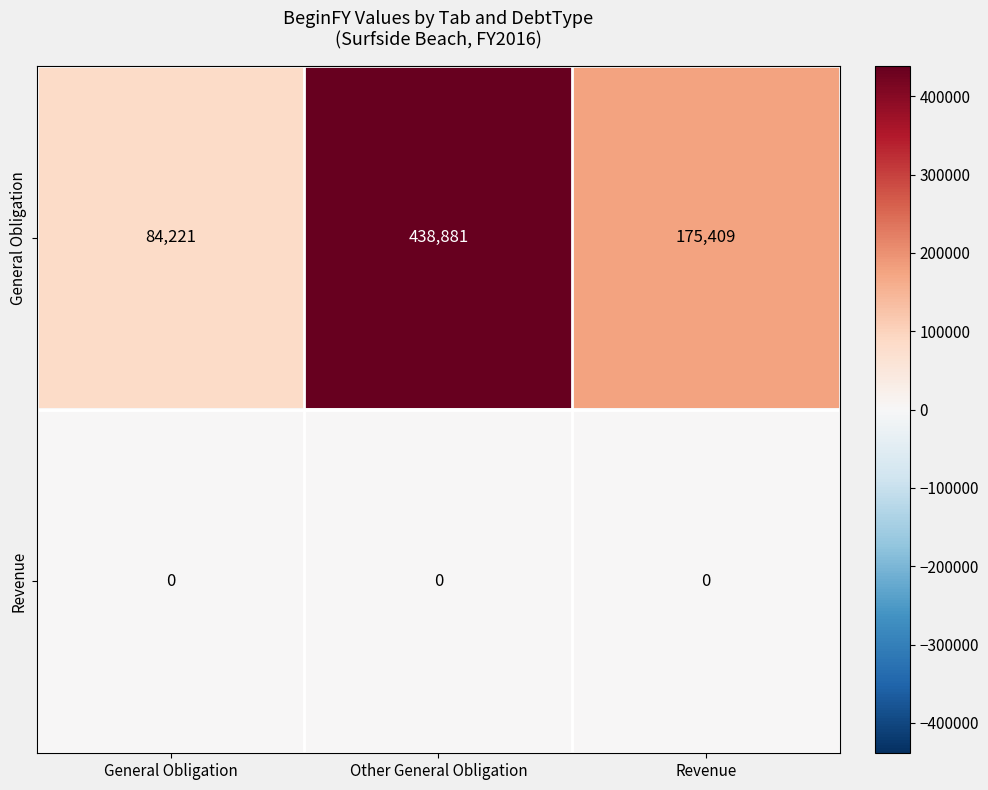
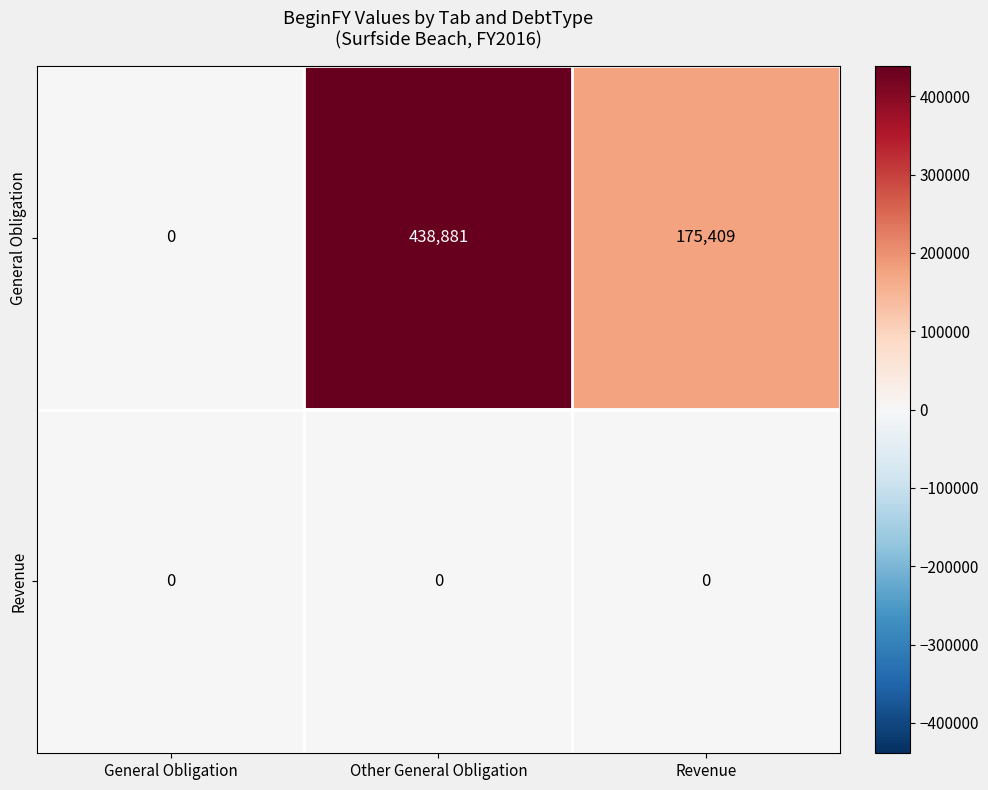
General Obligation, General Obligation: 84,221 -> 0
